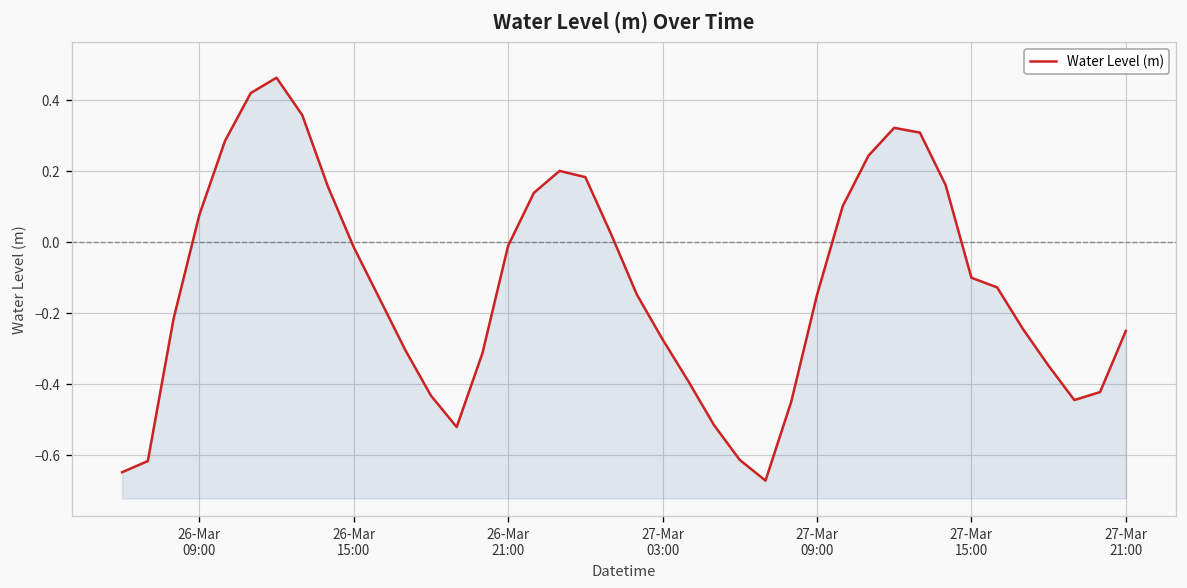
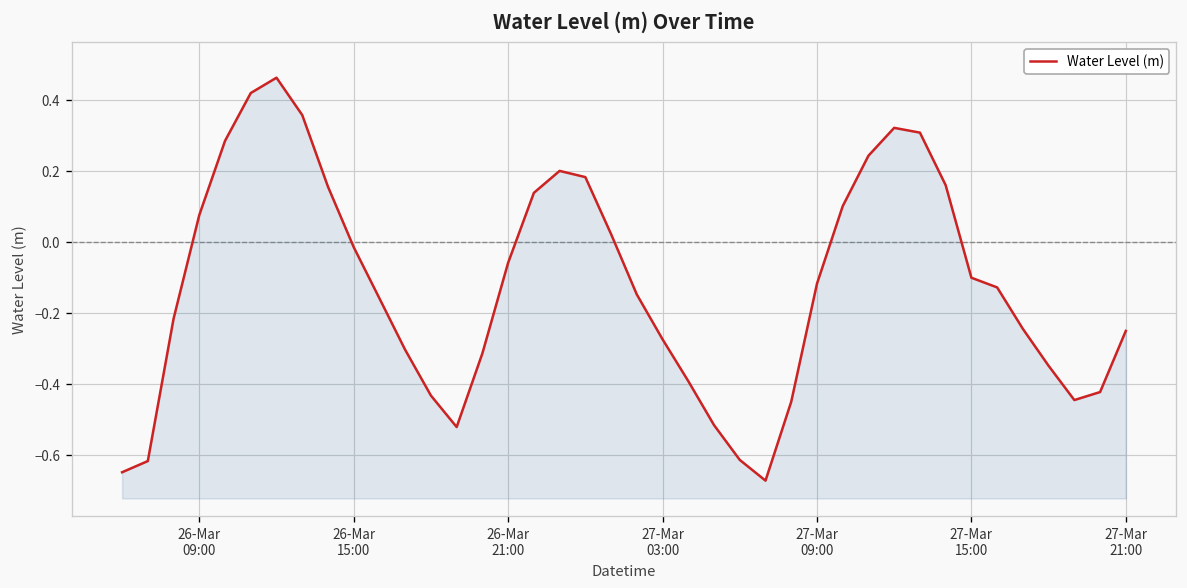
26-Mar 21:00: -0.01 -> -0.06
27-Mar 09:00: -0.15 -> -0.12
